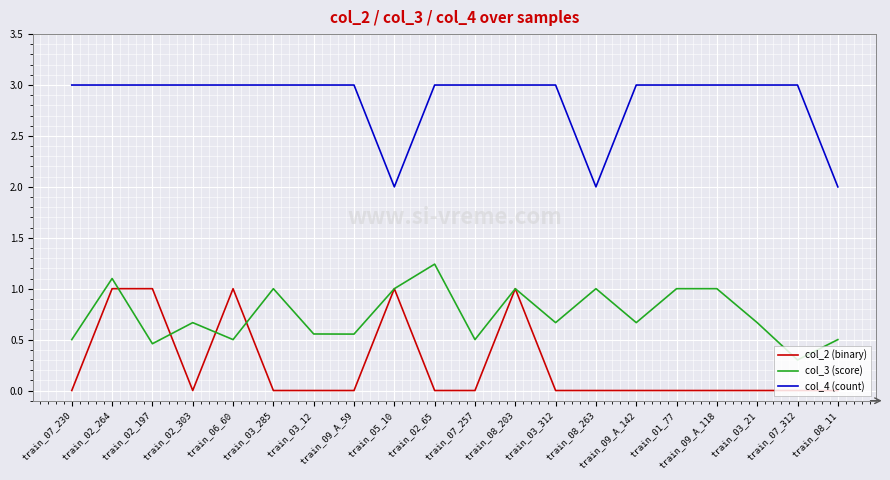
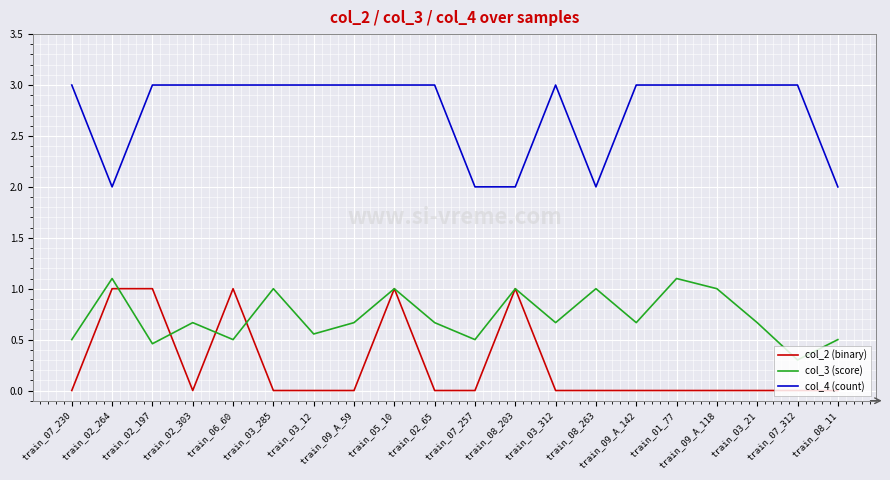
col_4 (count), train_02_264: 3 -> 2
col_3 (score), train_09_A_59: 0.55 -> 0.67
col_4 (count), train_05_10: 2 -> 3
col_3 (score), train_02_65: 1.24 -> 0.67
col_4 (count), train_07_257: 3 -> 2
col_4 (count), train_08_203: 3 -> 2
col_3 (score), train_01_77: 1.0 -> 1.1
